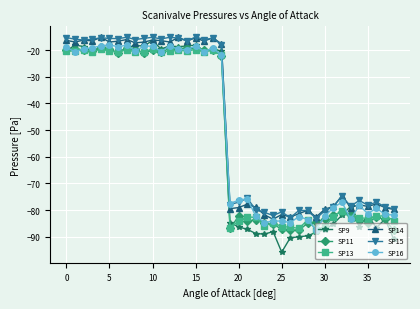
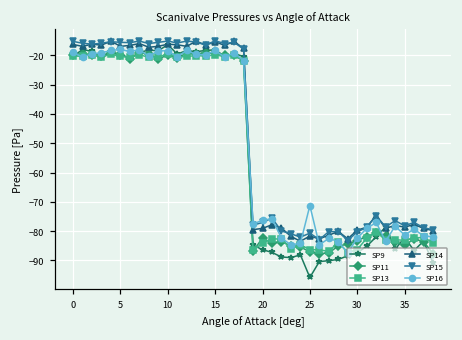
SP16, 25: -84 -> -71
